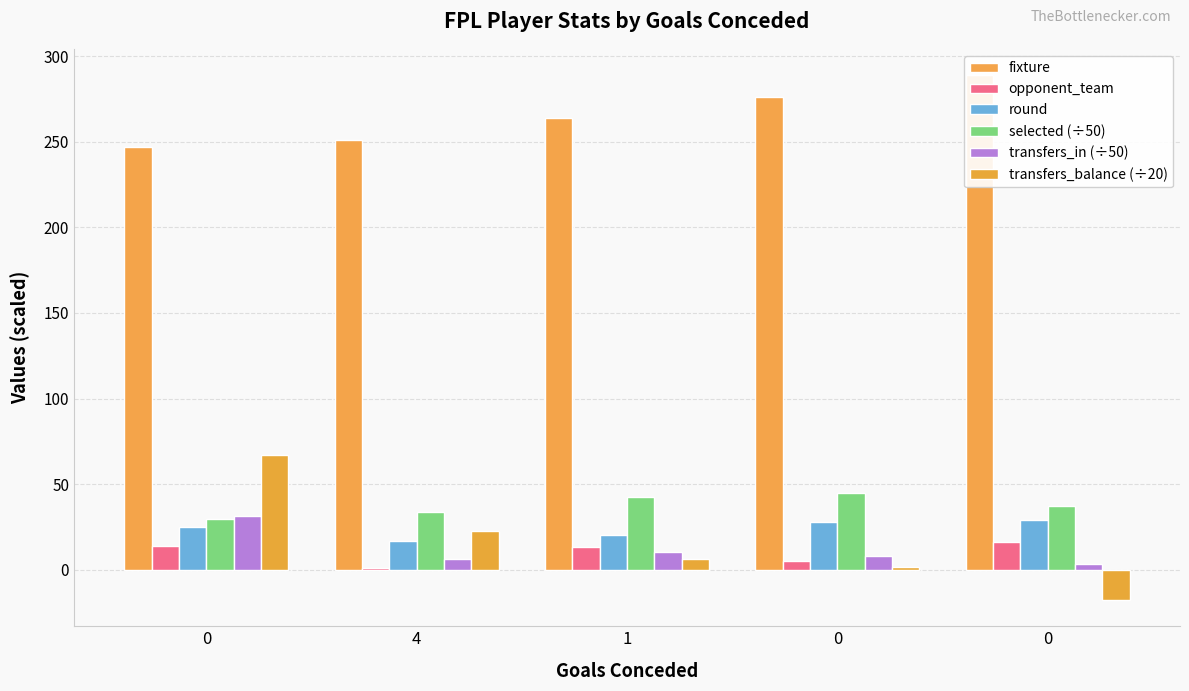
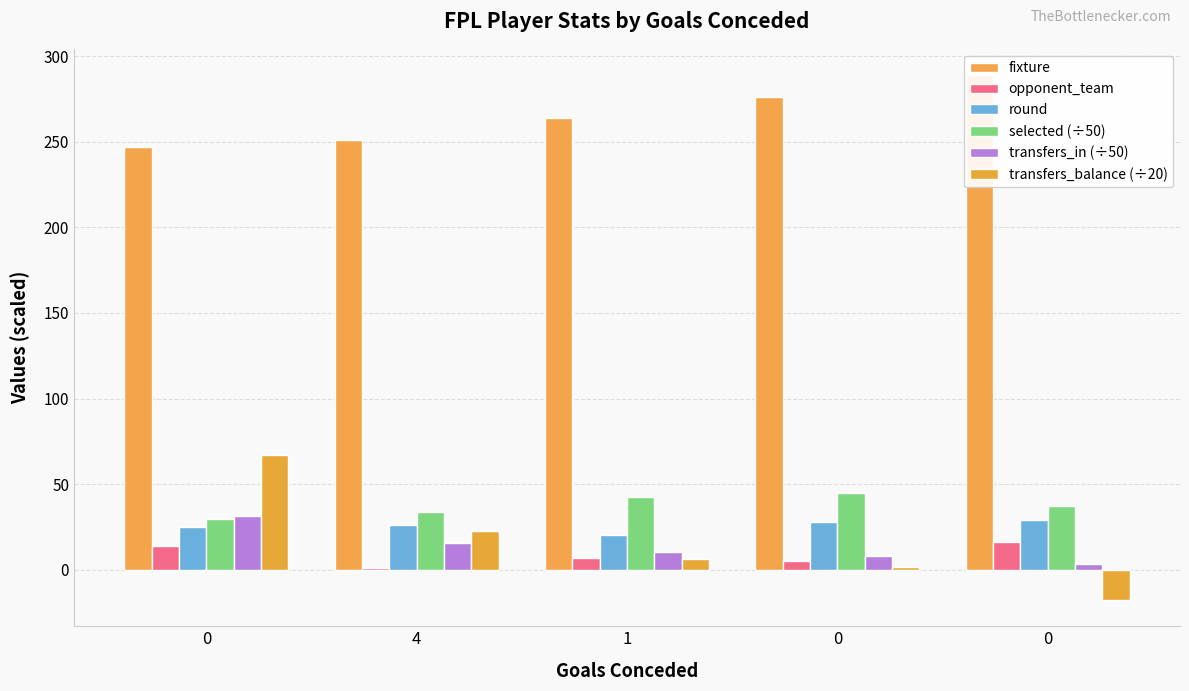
round, 4: 17 -> 26
transfers_in (÷50), 4: 6 -> 16
opponent_team, 1: 13 -> 7
